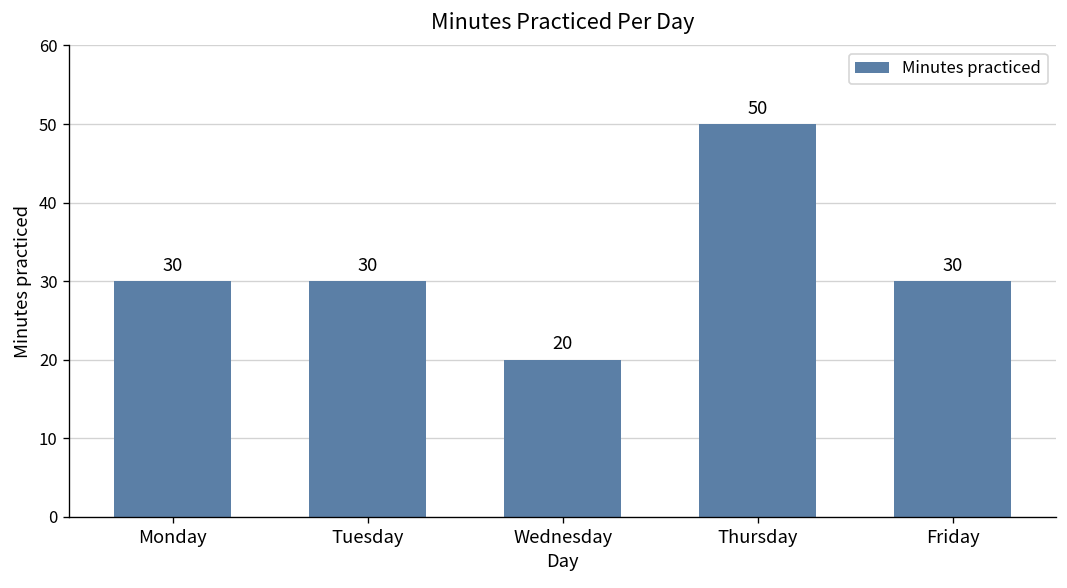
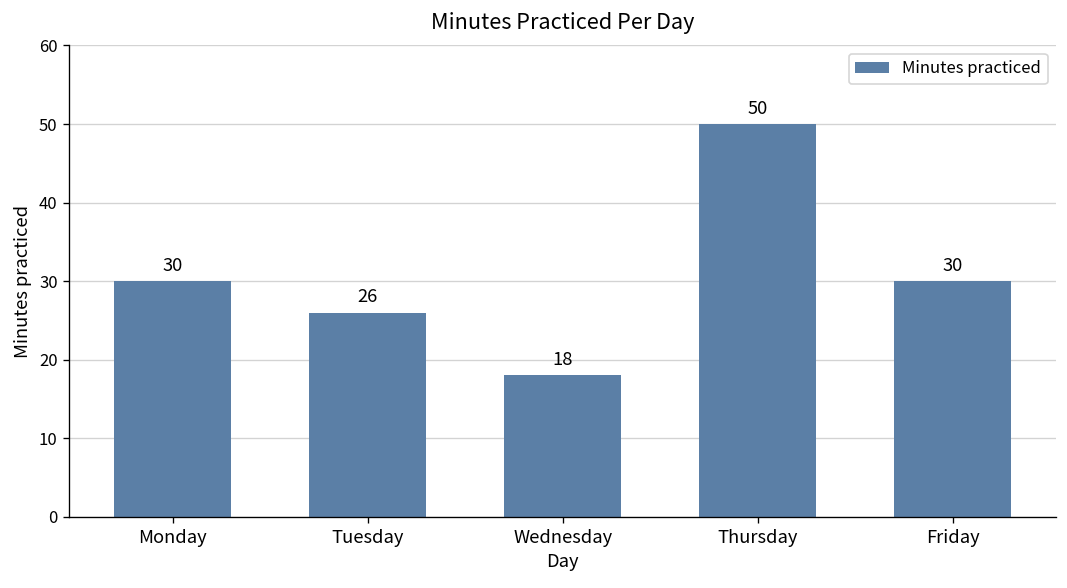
Tuesday: 30 -> 26
Wednesday: 20 -> 18
